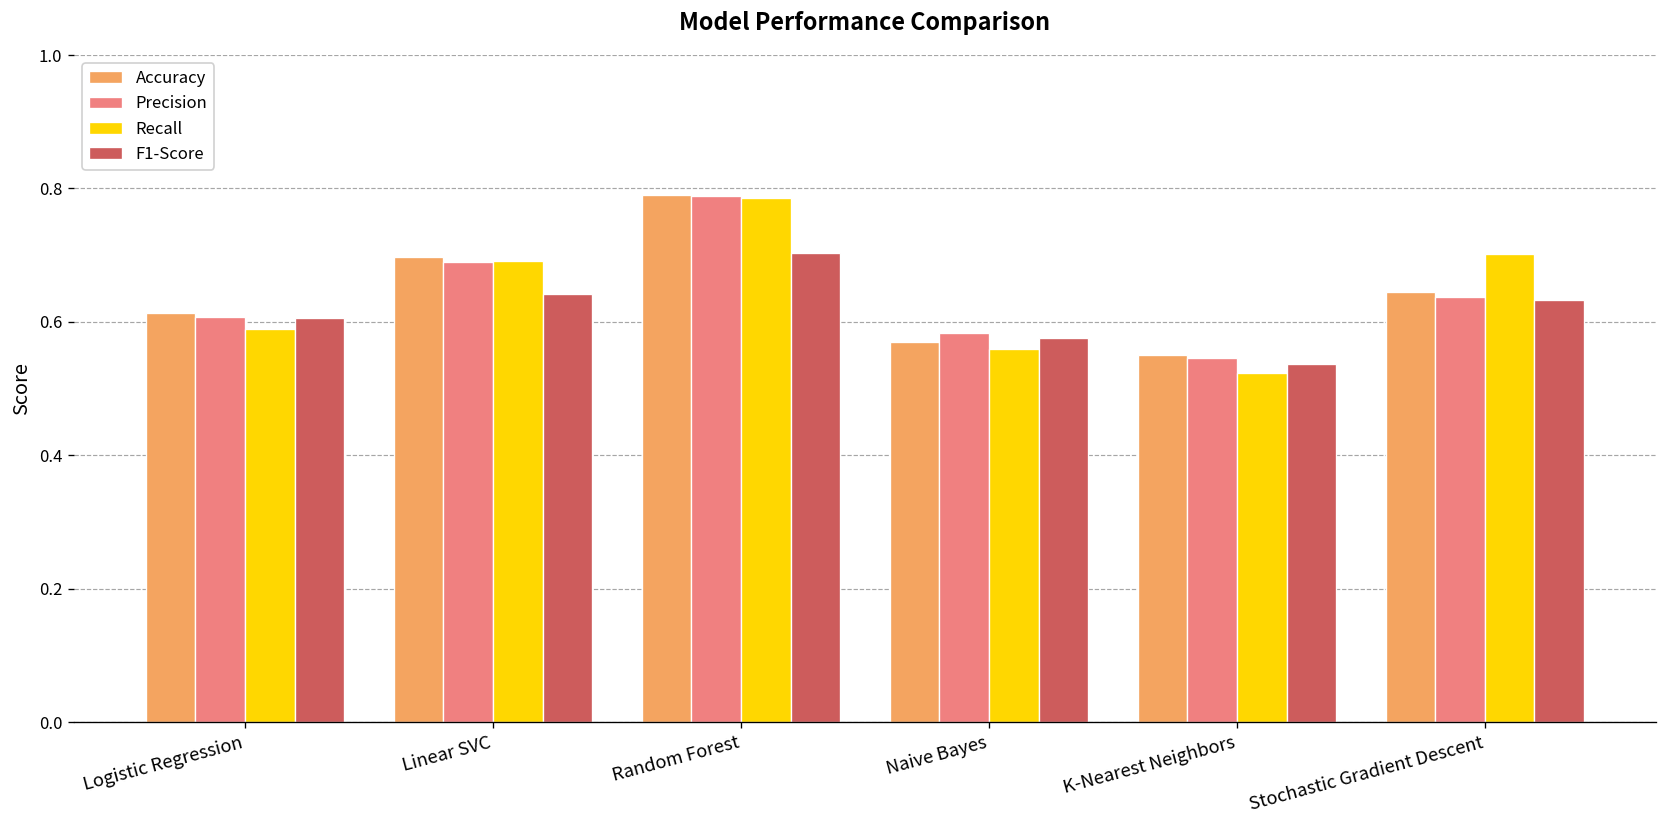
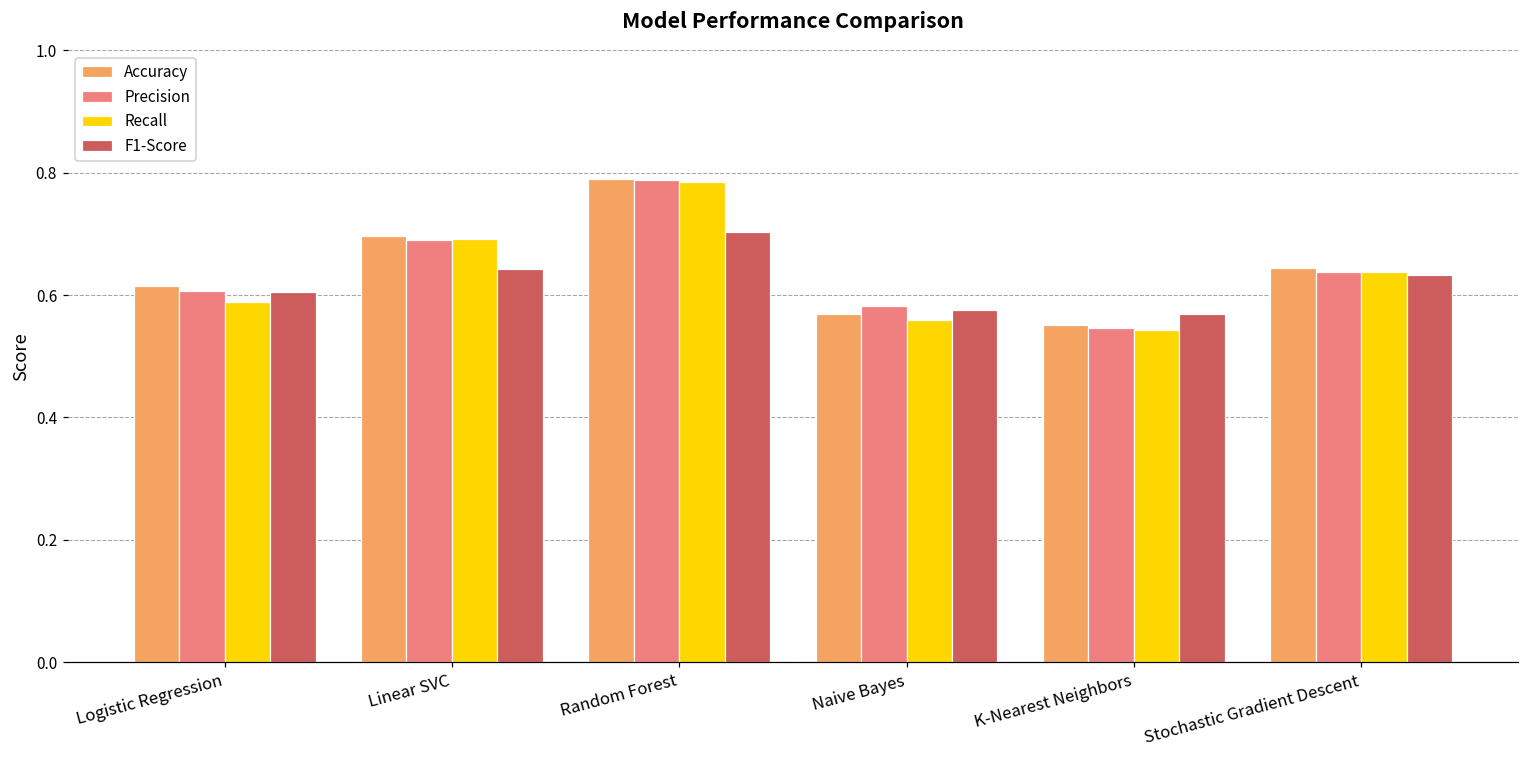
Recall, K-Nearest Neighbors: 0.52 -> 0.54
F1-Score, K-Nearest Neighbors: 0.54 -> 0.57
Recall, Stochastic Gradient Descent: 0.70 -> 0.64
